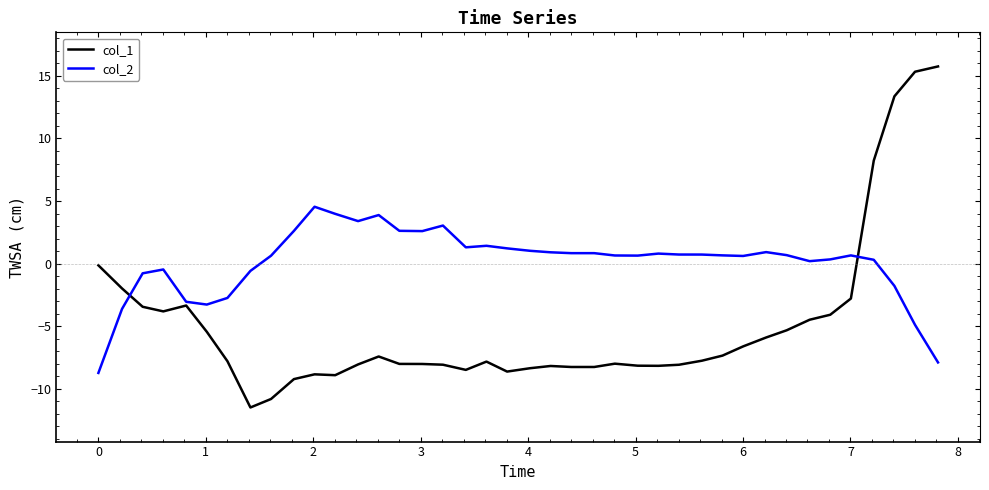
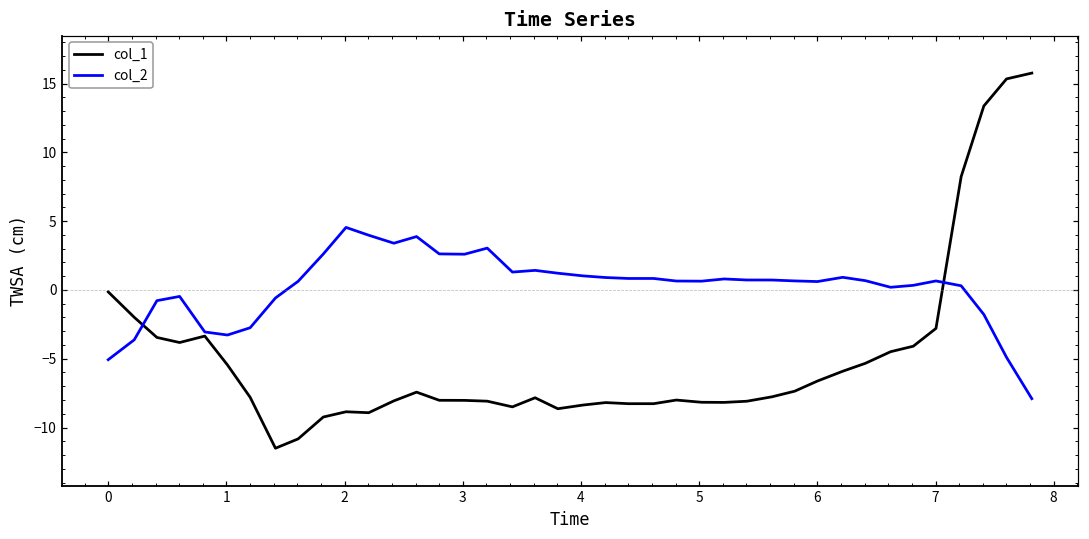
col_2, 0: -8.7 -> -5.1
